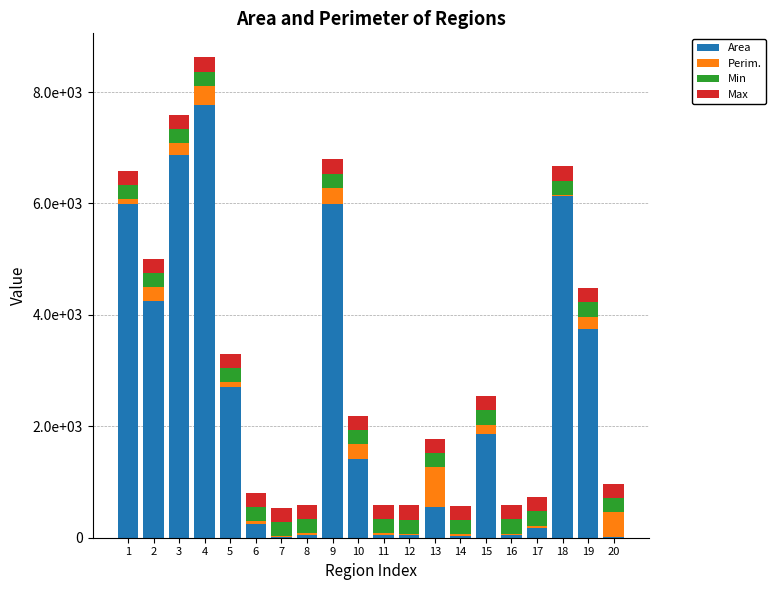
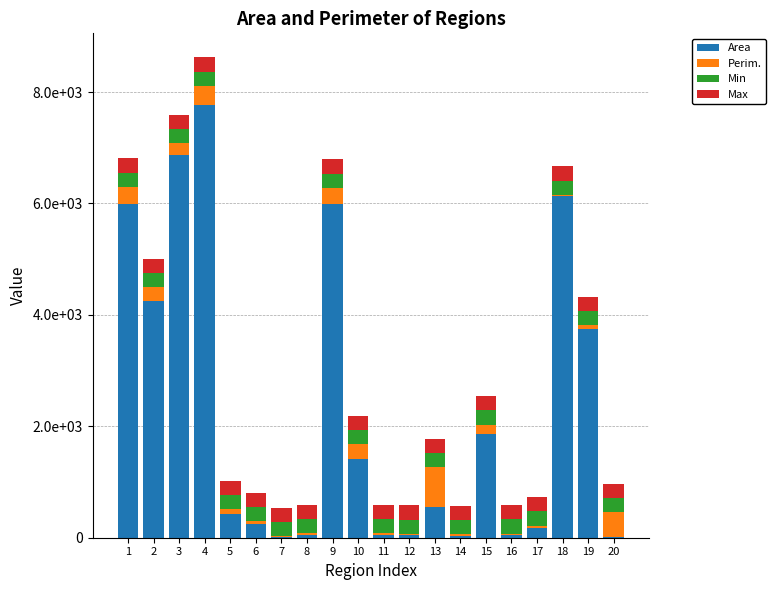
Perim., 1: 100 -> 300
Area, 5: 2700 -> 400
Perim., 19: 200 -> 100
